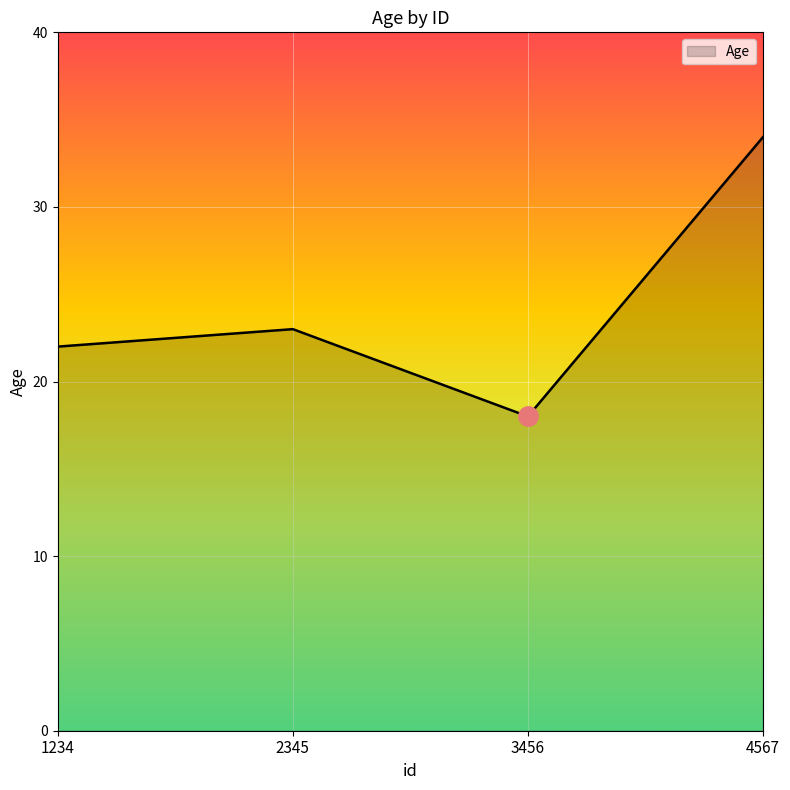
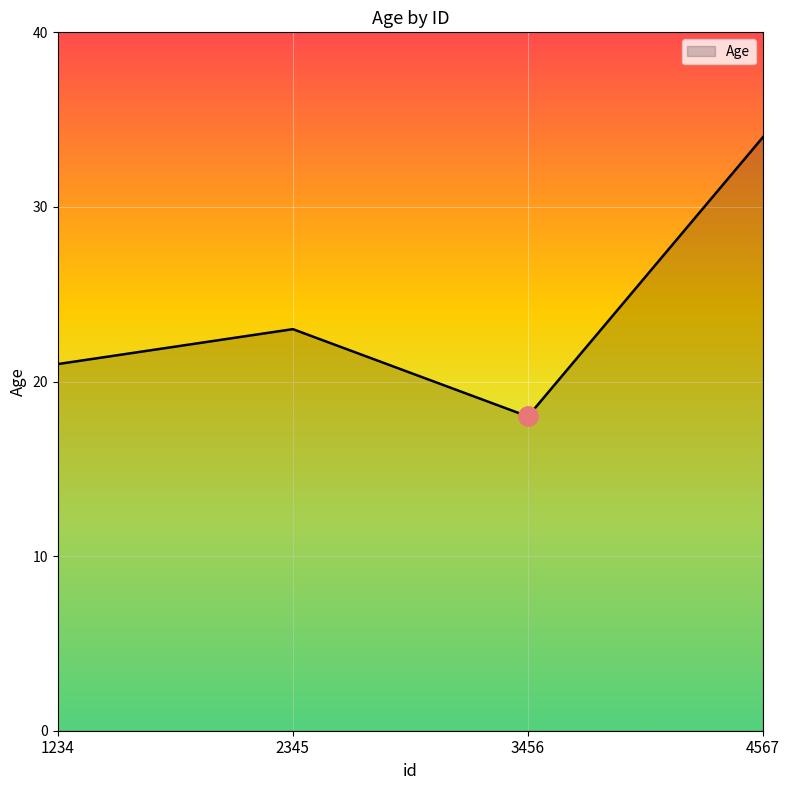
Age, 1234: 22 -> 21
